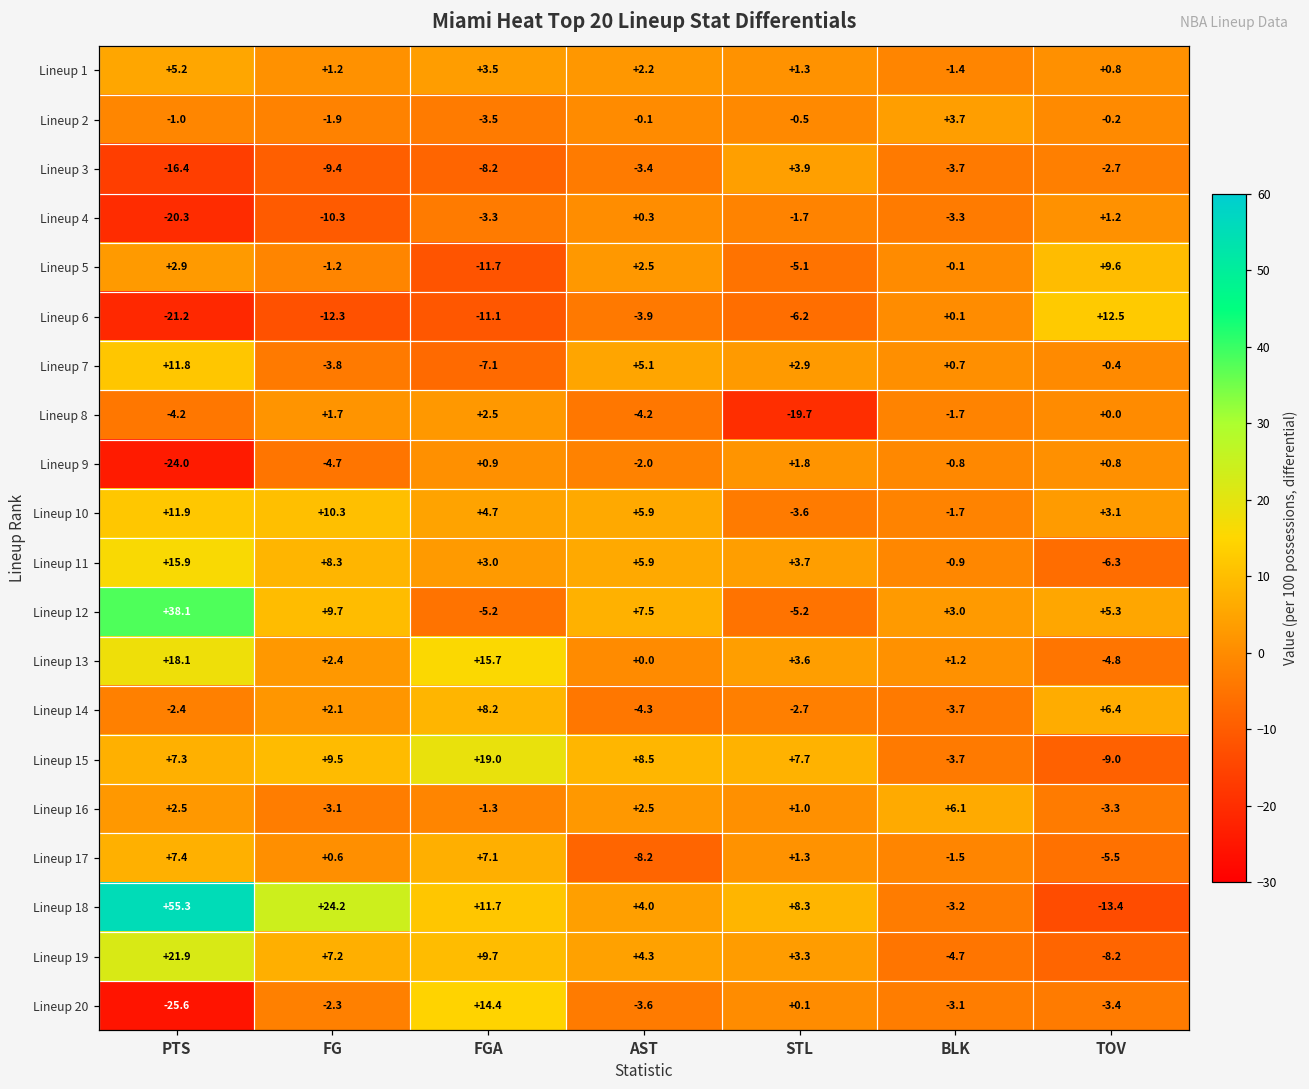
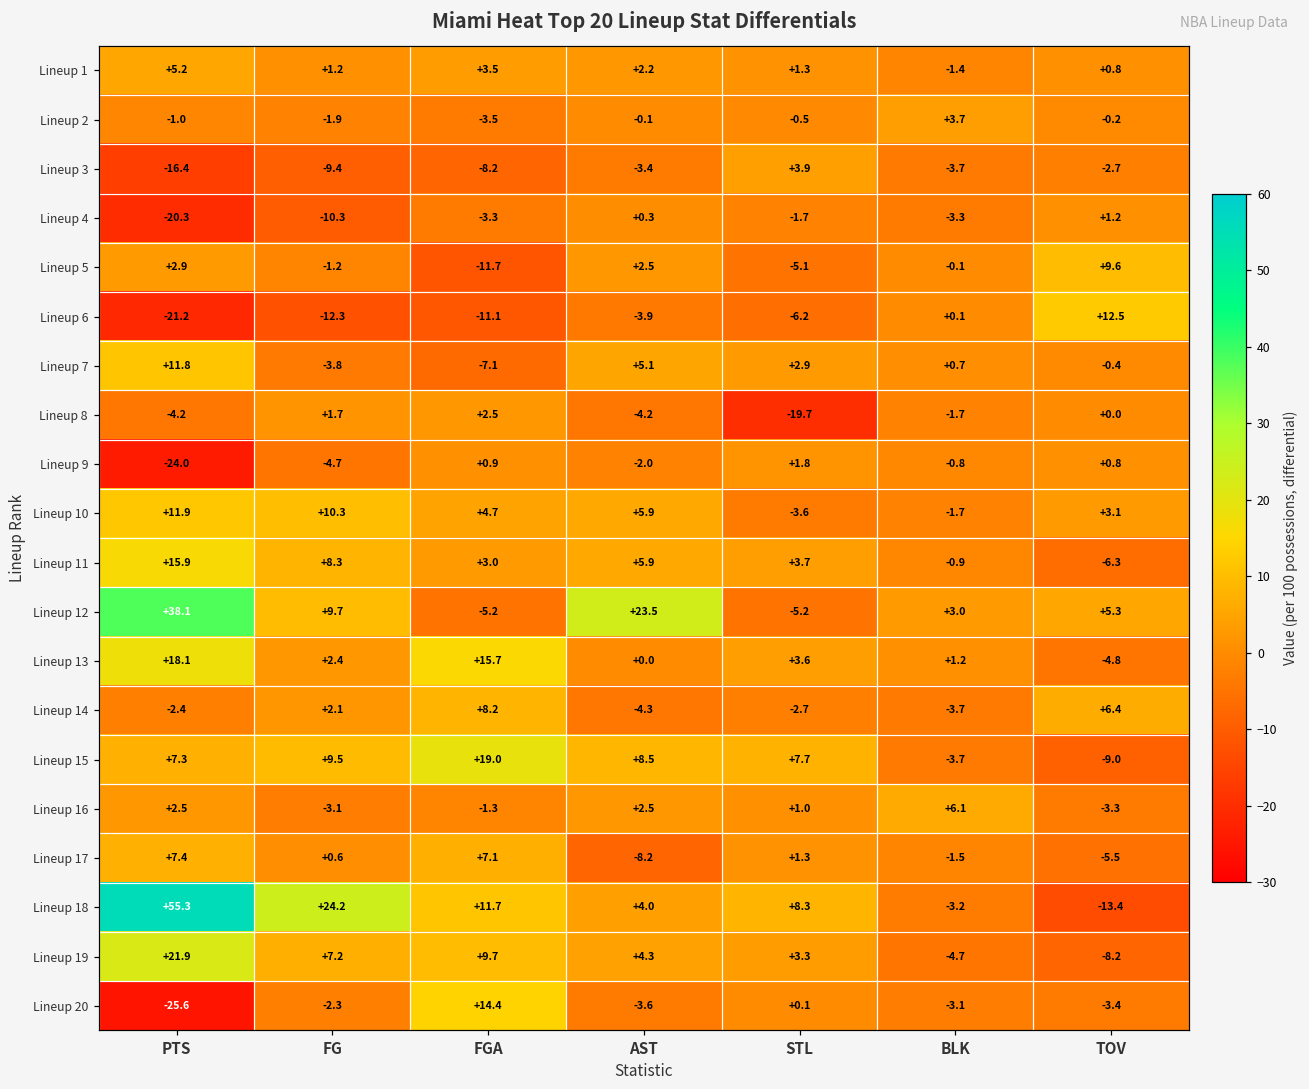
Lineup 12, AST: +7.5 -> +23.5
